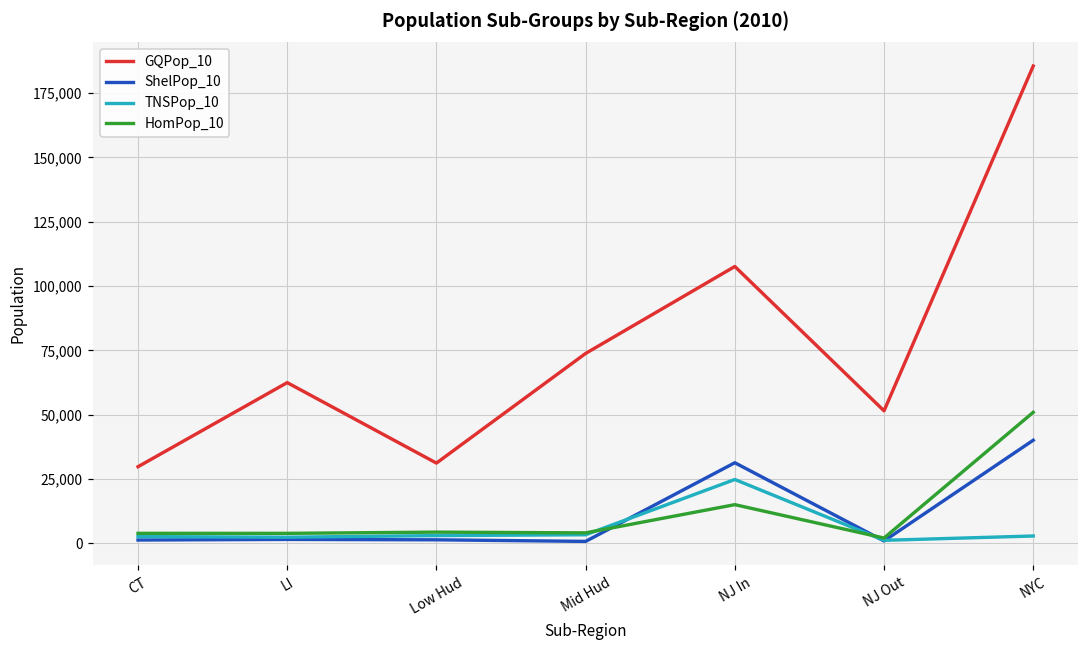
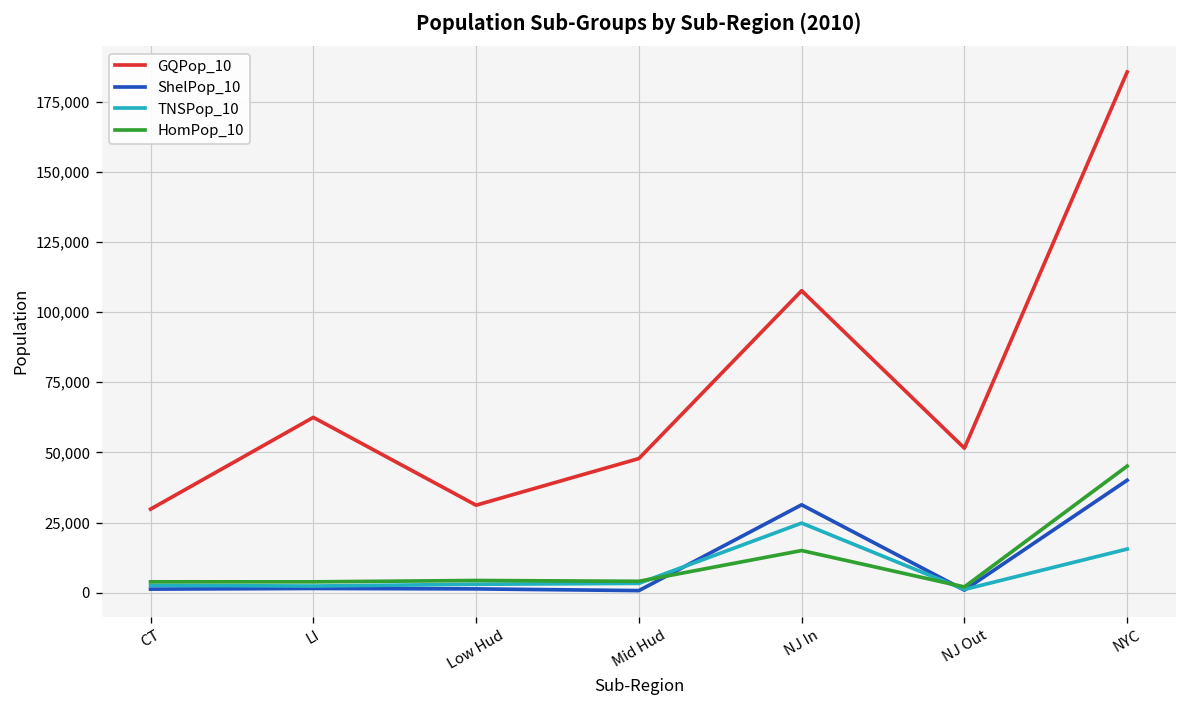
GQPop_10, Mid Hud: 74,000 -> 48,000
TNSPop_10, NYC: 3,000 -> 16,000
HomPop_10, NYC: 51,000 -> 45,000
